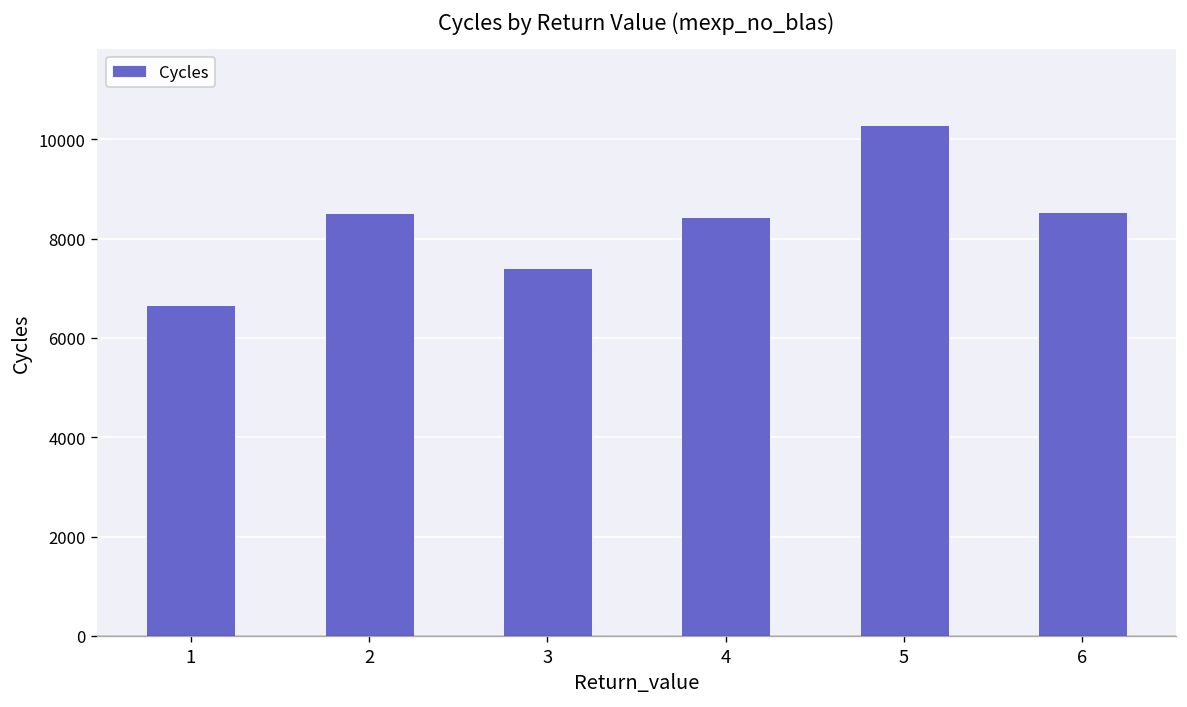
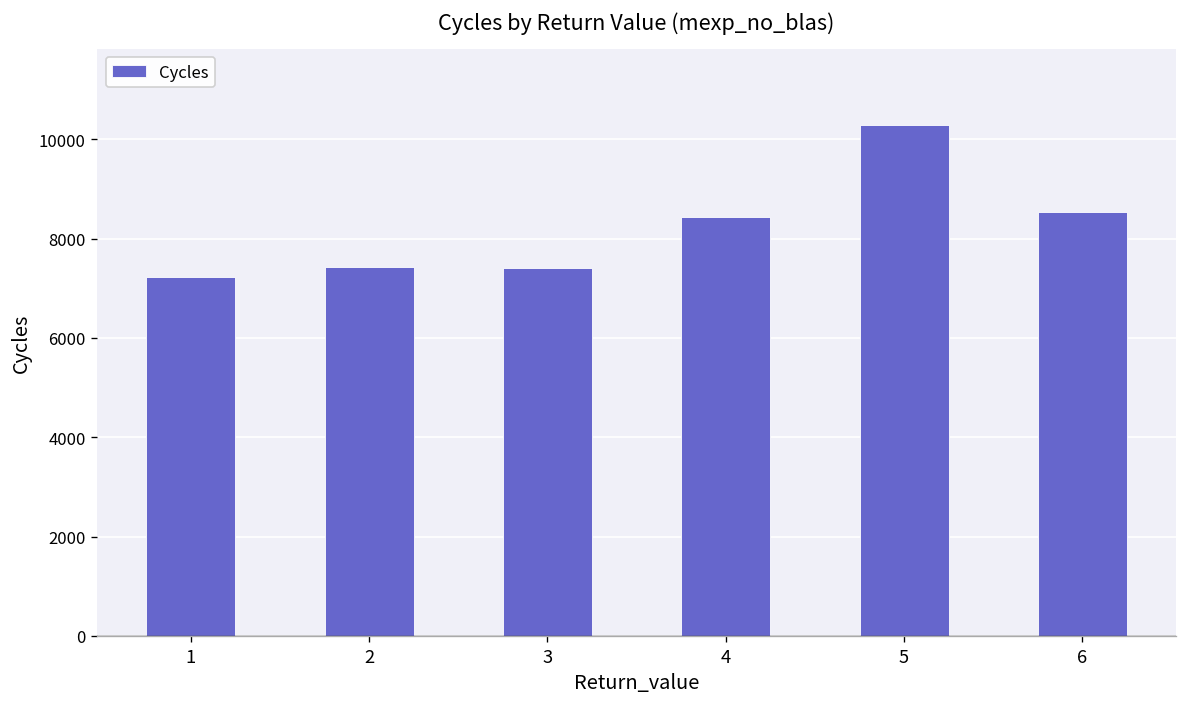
1: 6700 -> 7200
2: 8500 -> 7400
